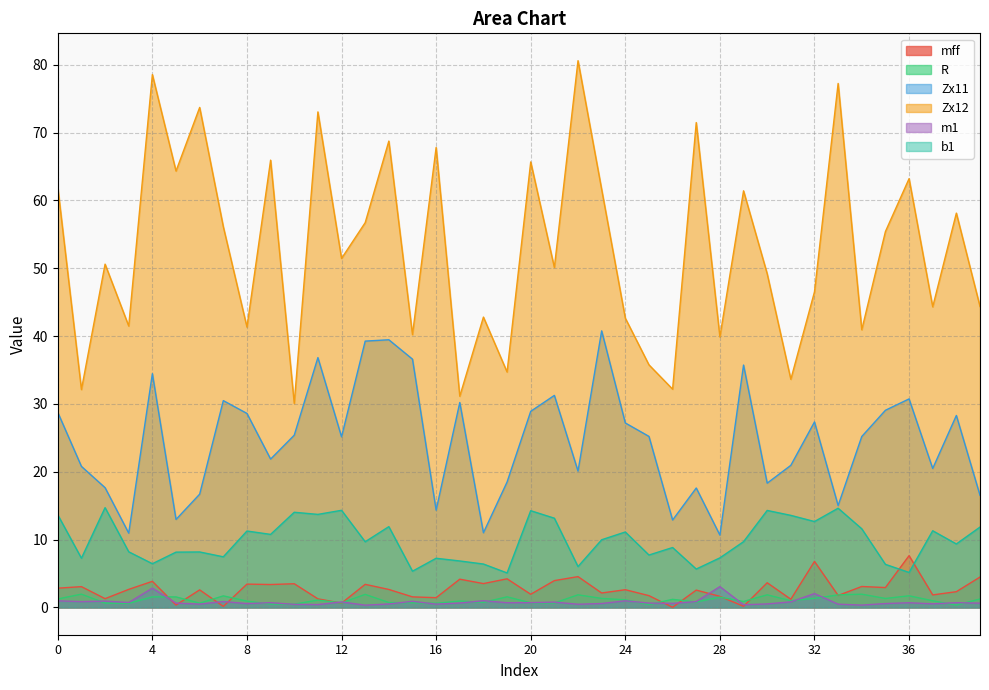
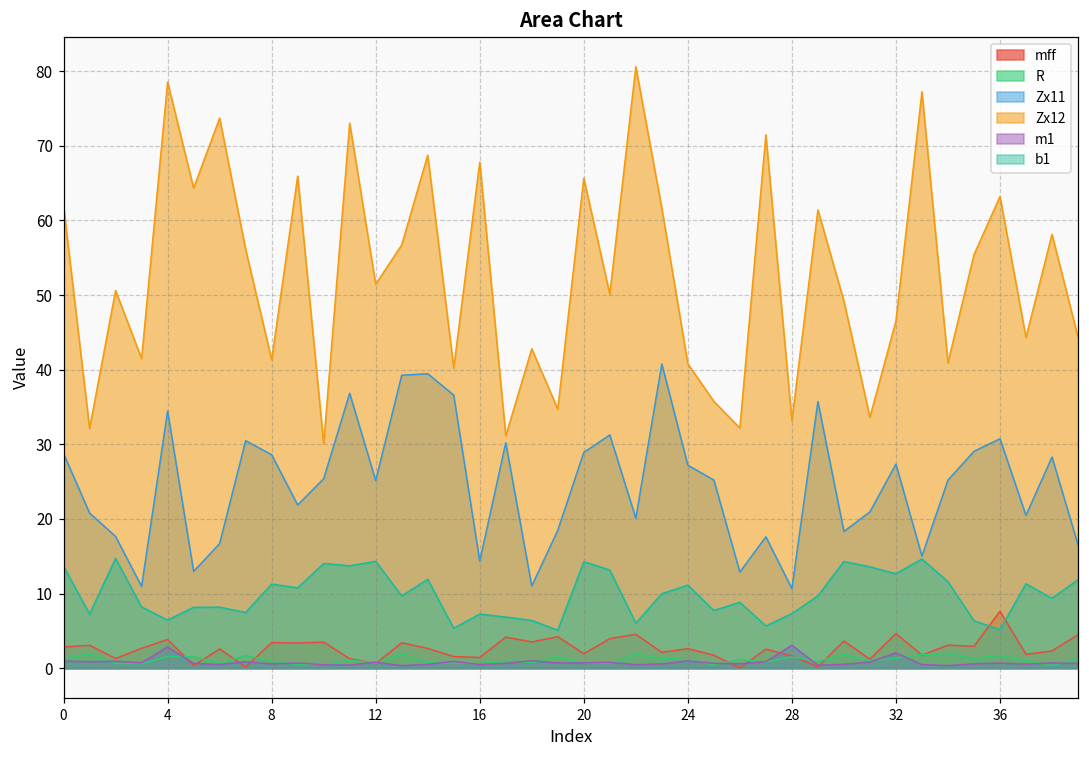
Zx12, 24: 43 -> 41
Zx12, 28: 40 -> 33
mff, 32: 7 -> 5
